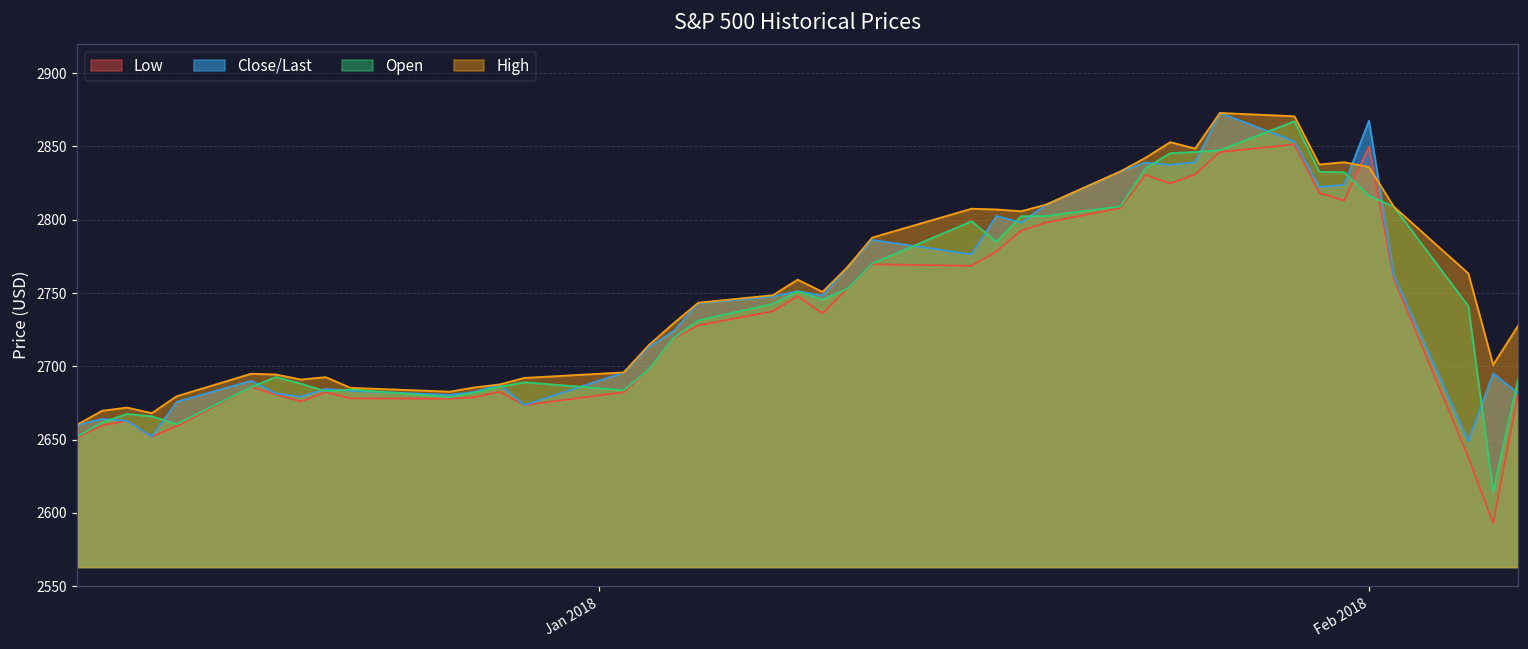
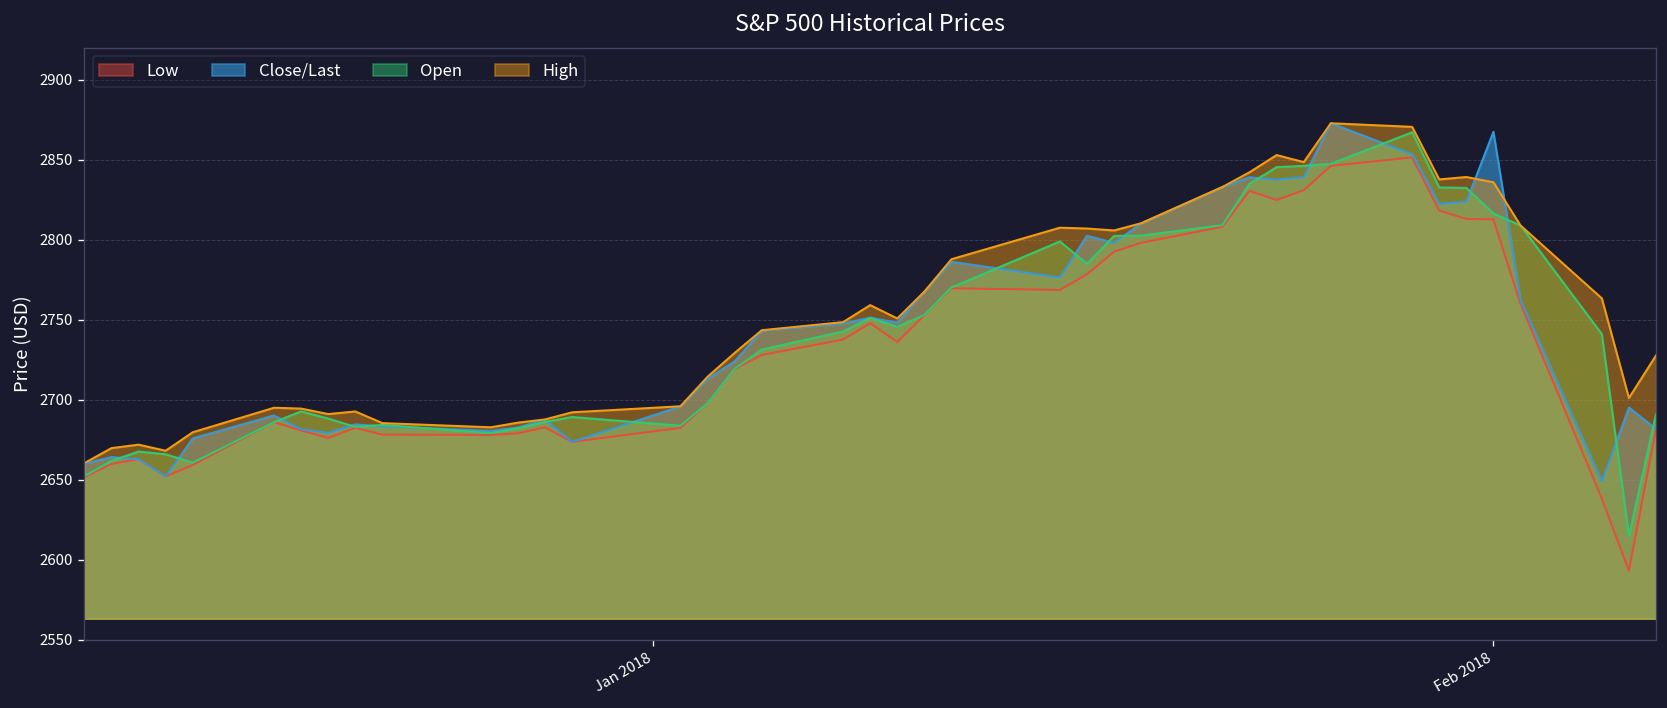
Low, Feb 2018: 2850 -> 2813
